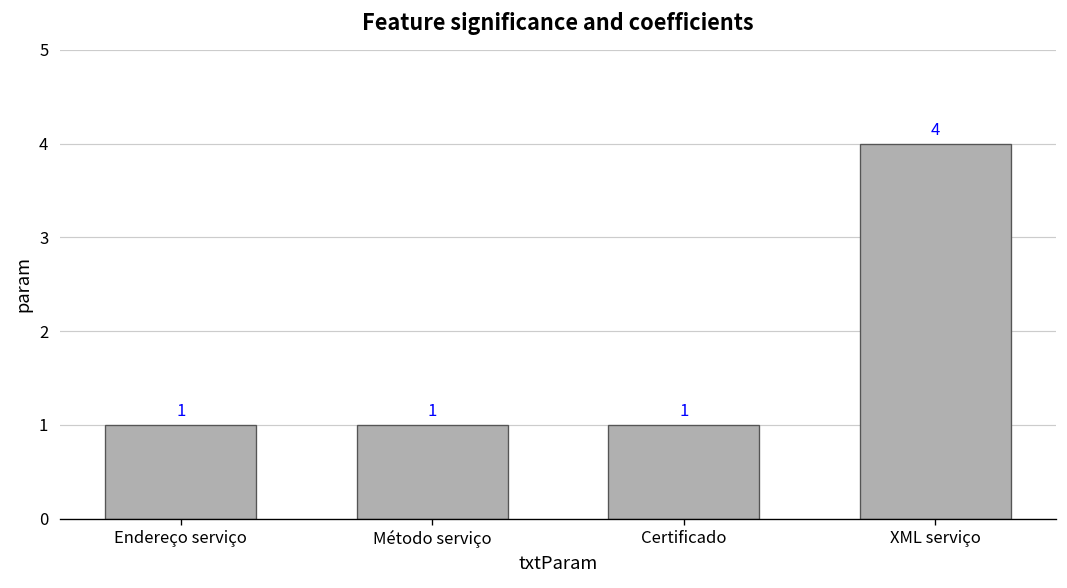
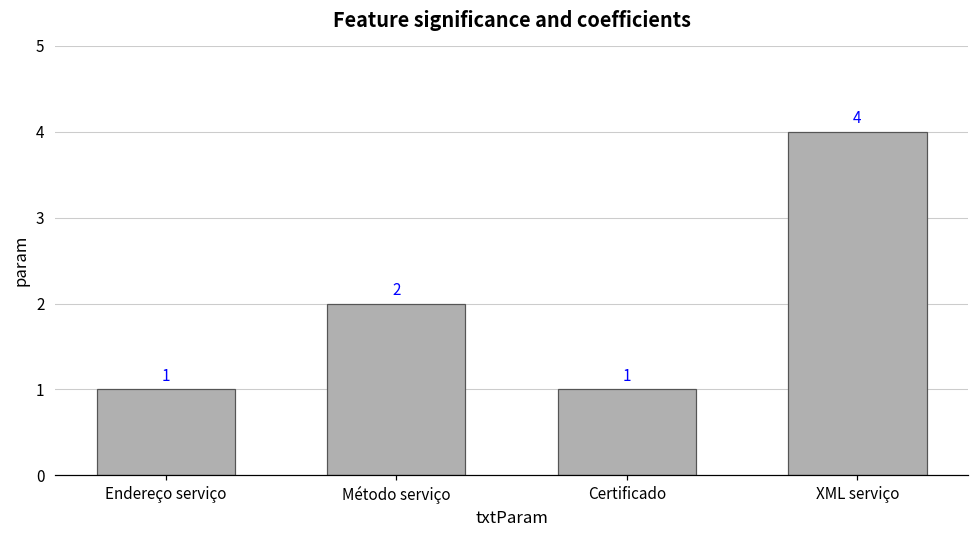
Método serviço: 1 -> 2
